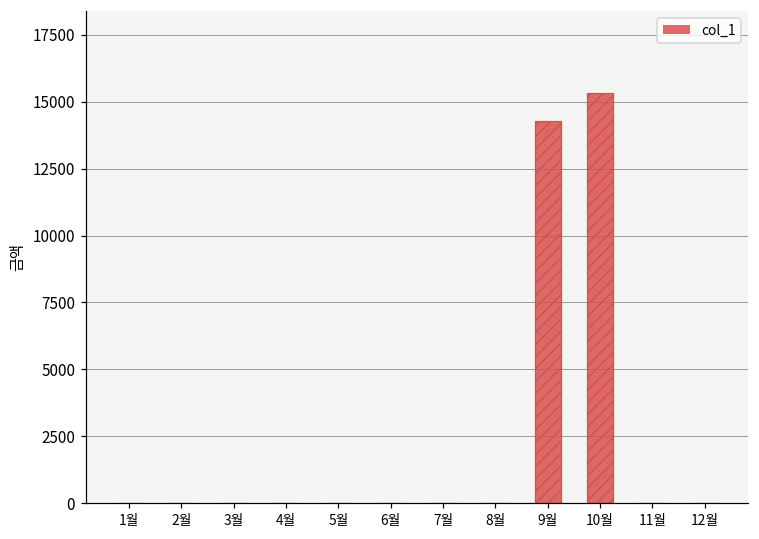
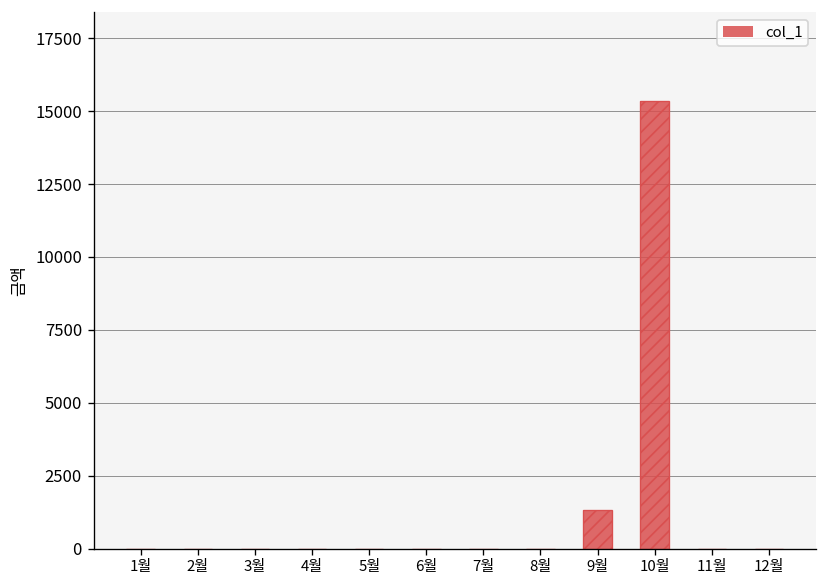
9월: 14300 -> 1300
